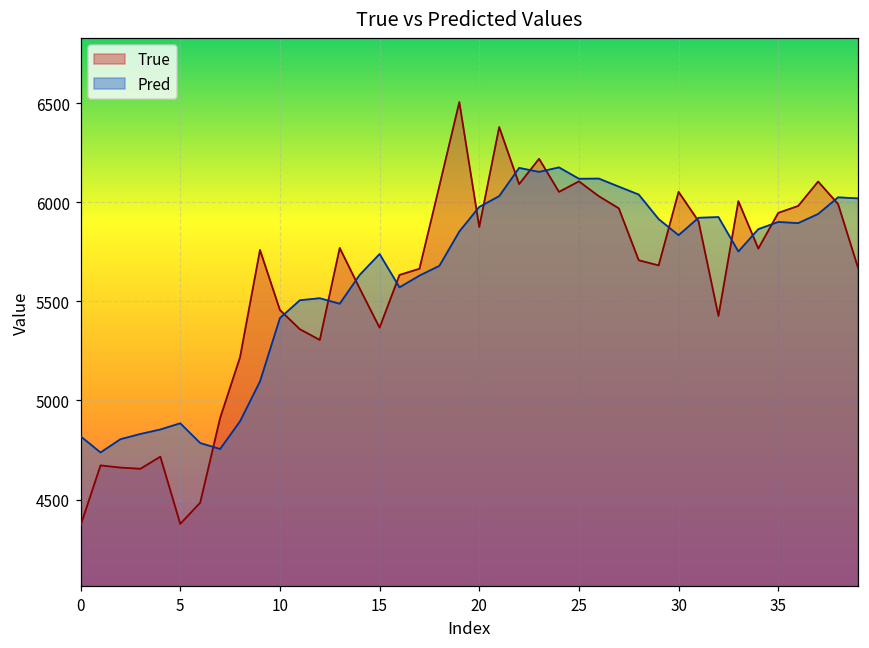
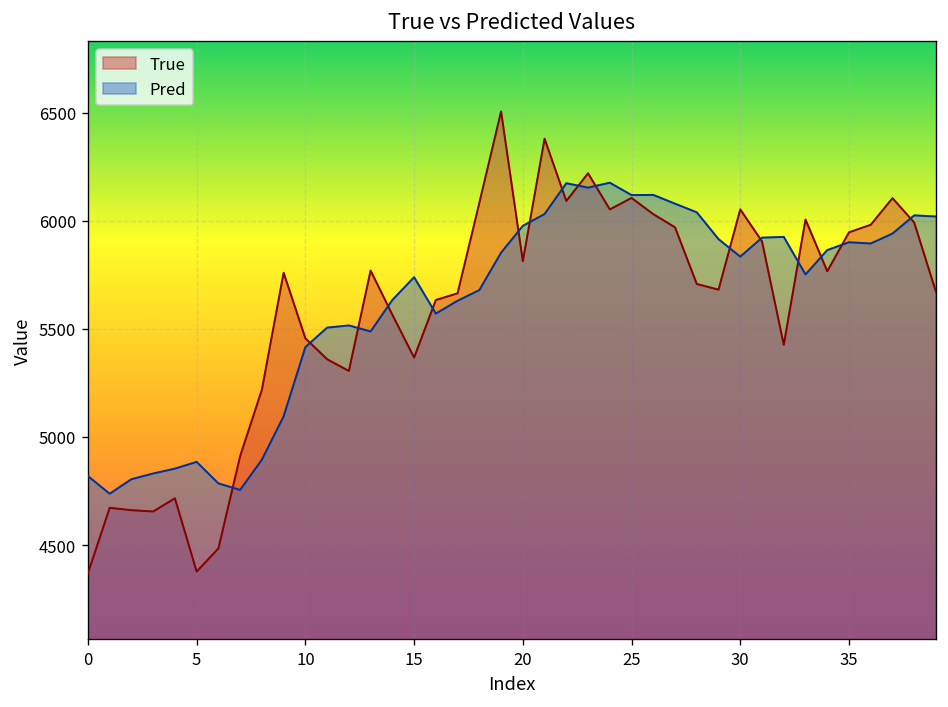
True, 20: 5880 -> 5810
